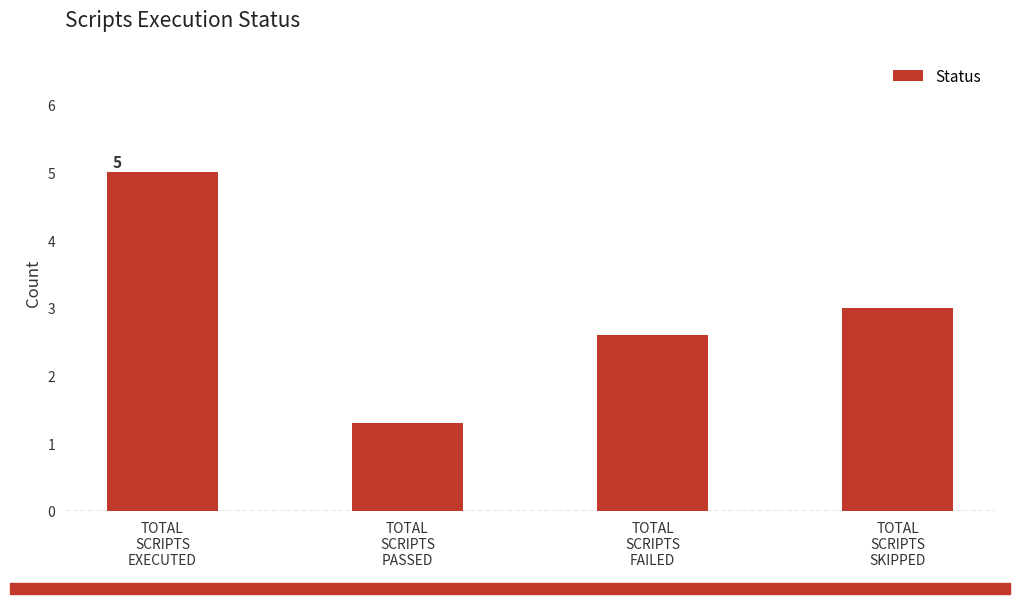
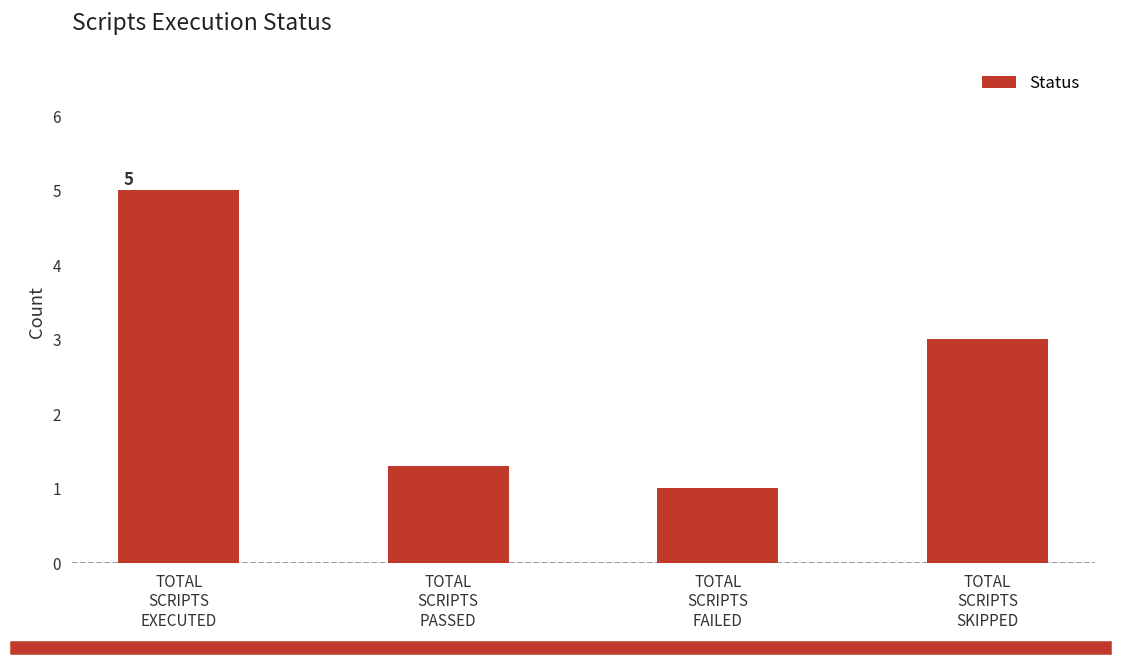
TOTAL SCRIPTS FAILED: 2.6 -> 1.0
